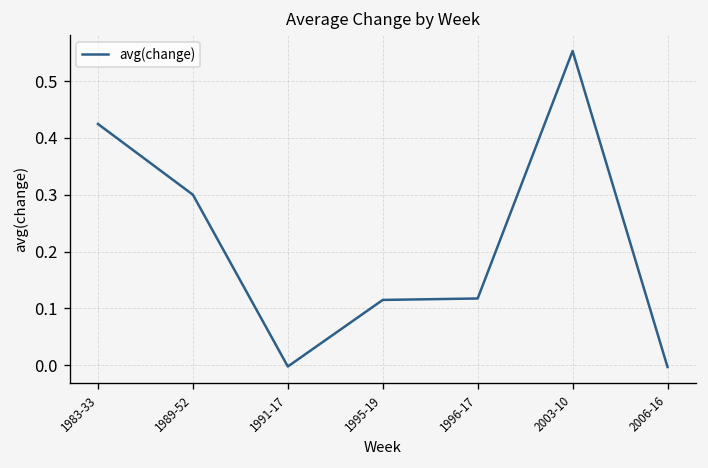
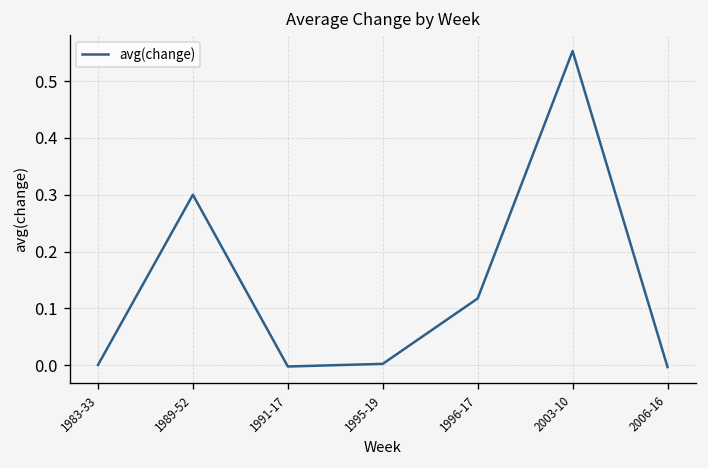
1983-33: 0.42 -> 0.00
1995-19: 0.11 -> 0.00
